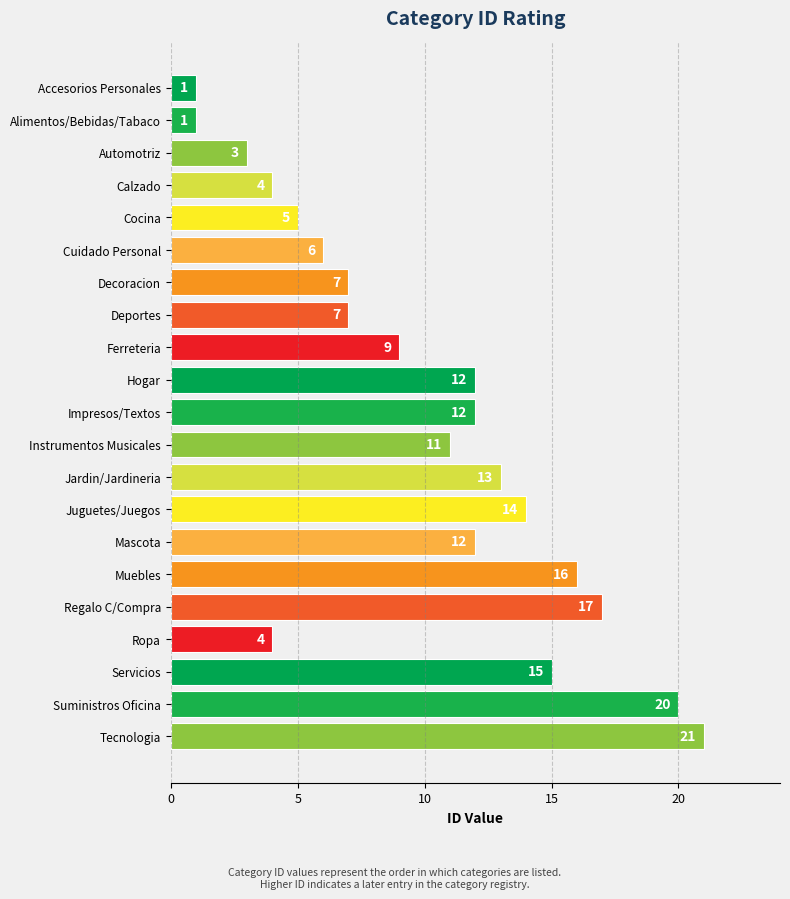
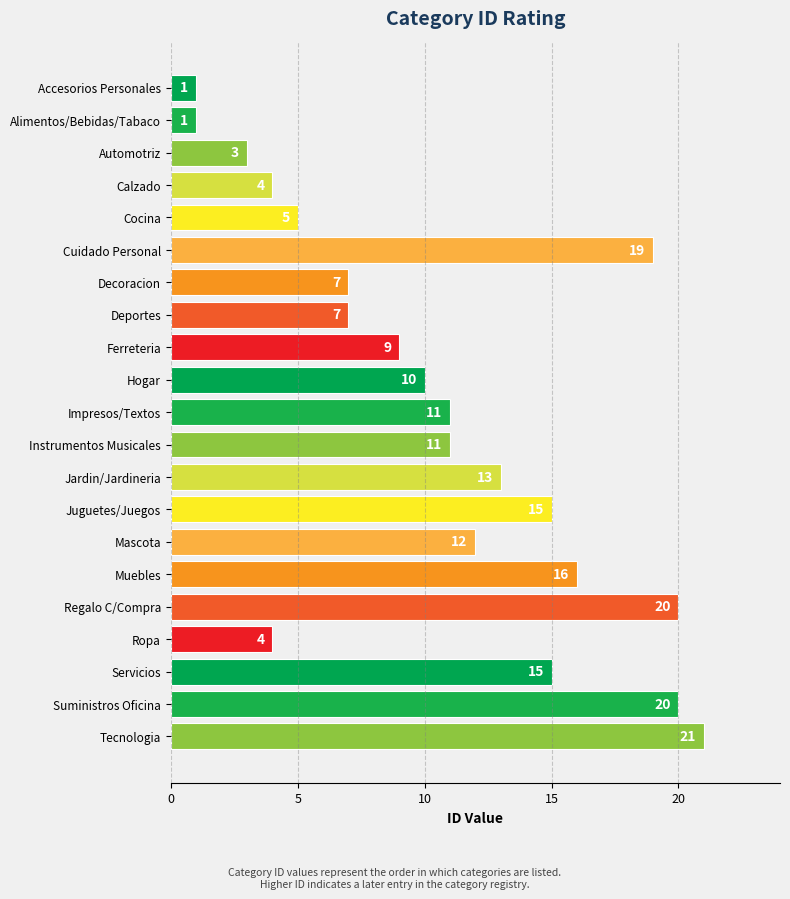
Cuidado Personal: 6 -> 19
Hogar: 12 -> 10
Impresos/Textos: 12 -> 11
Juguetes/Juegos: 14 -> 15
Regalo C/Compra: 17 -> 20
